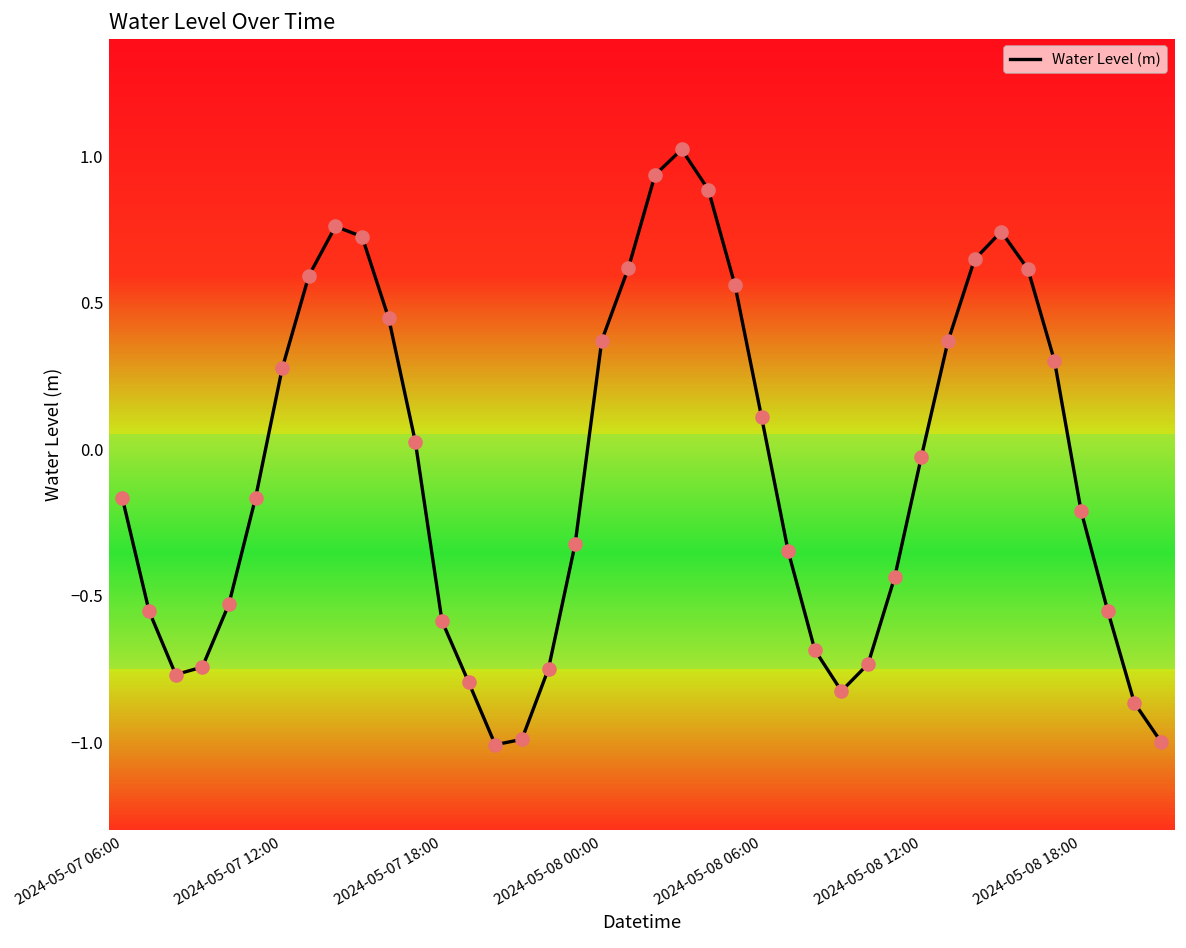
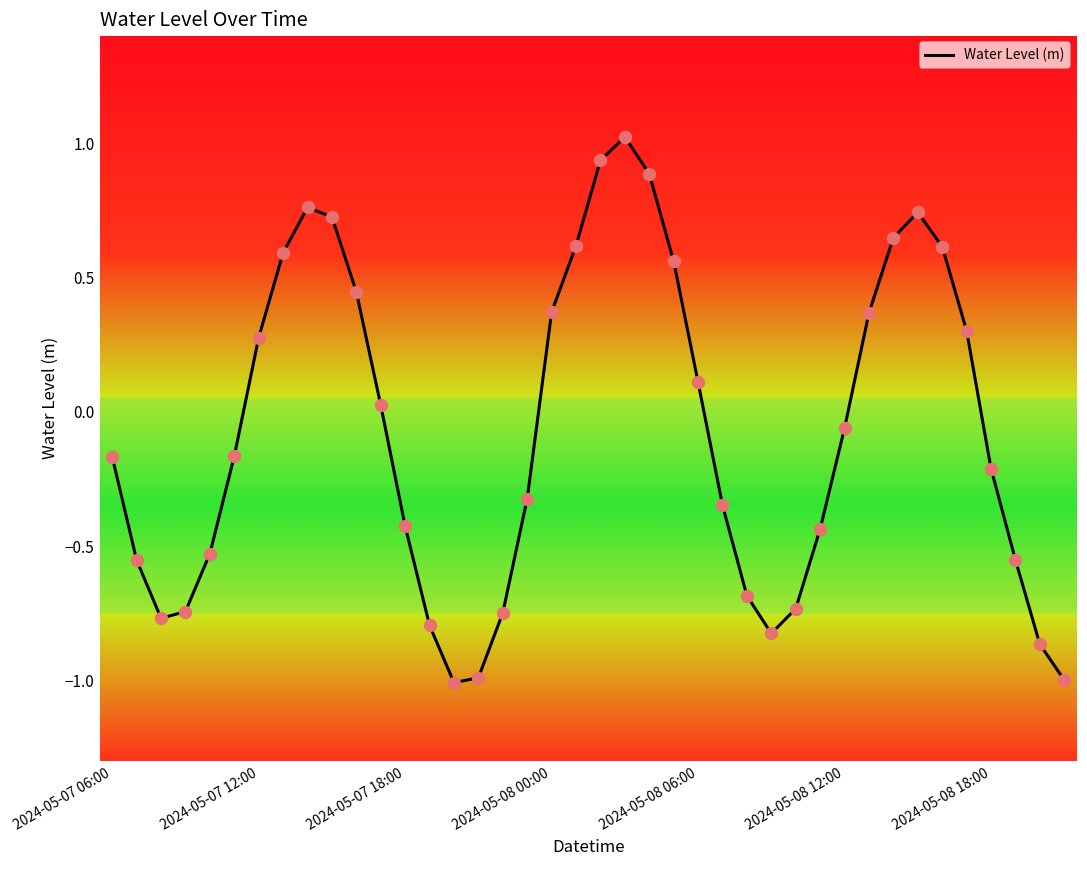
2024-05-07 18:00: -0.59 -> -0.43
2024-05-08 12:00: -0.03 -> -0.06
